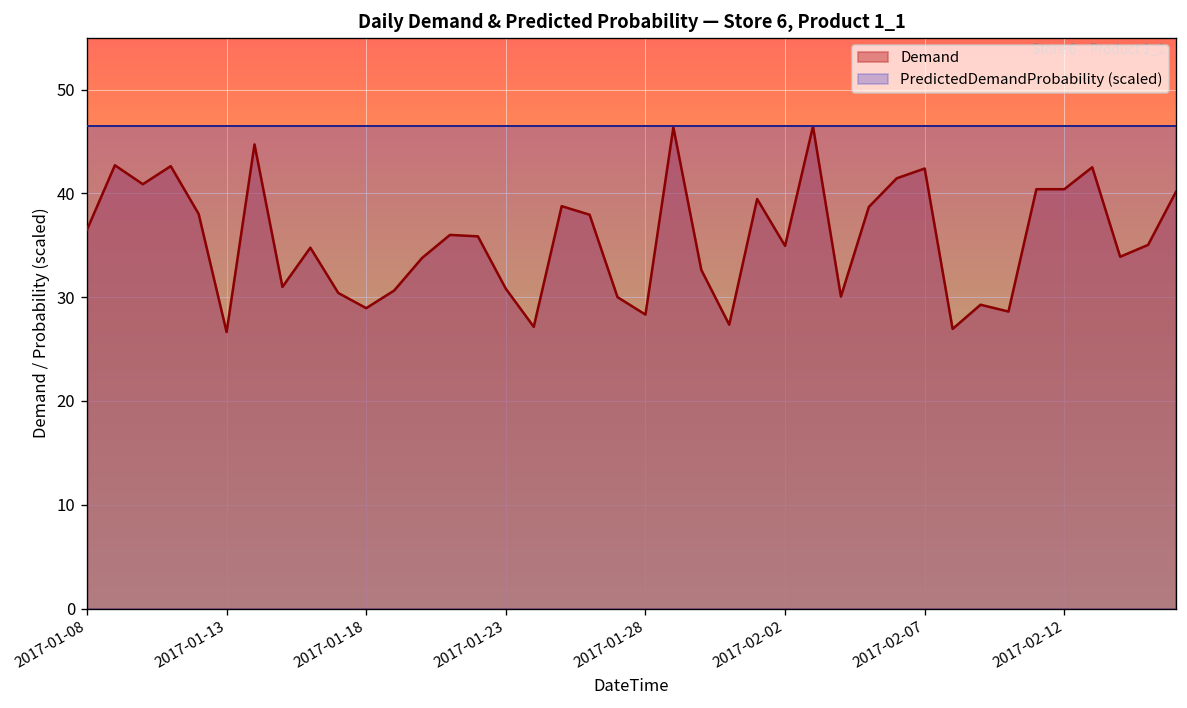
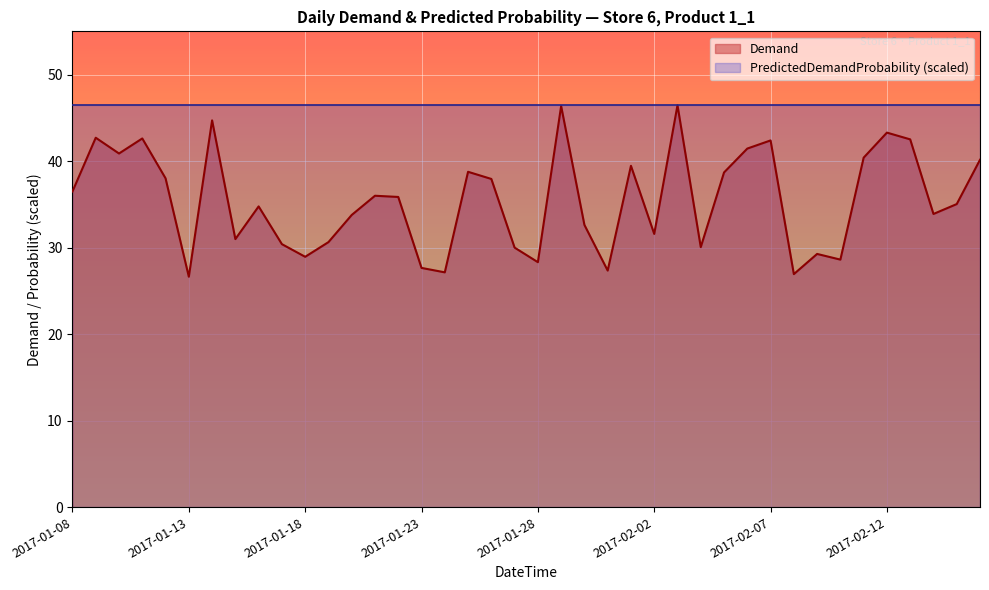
Demand, 2017-01-23: 31 -> 28
Demand, 2017-02-02: 35 -> 32
Demand, 2017-02-12: 40 -> 43
